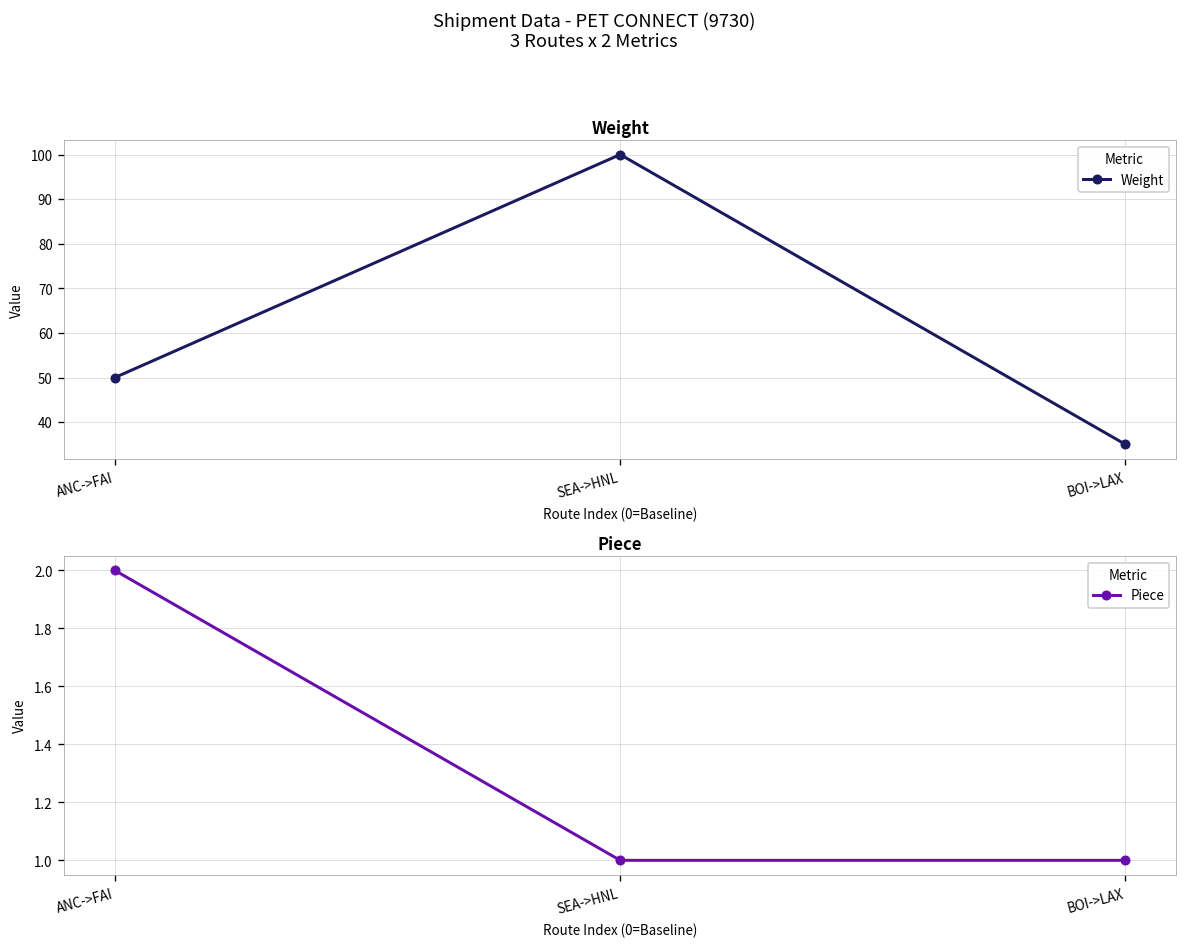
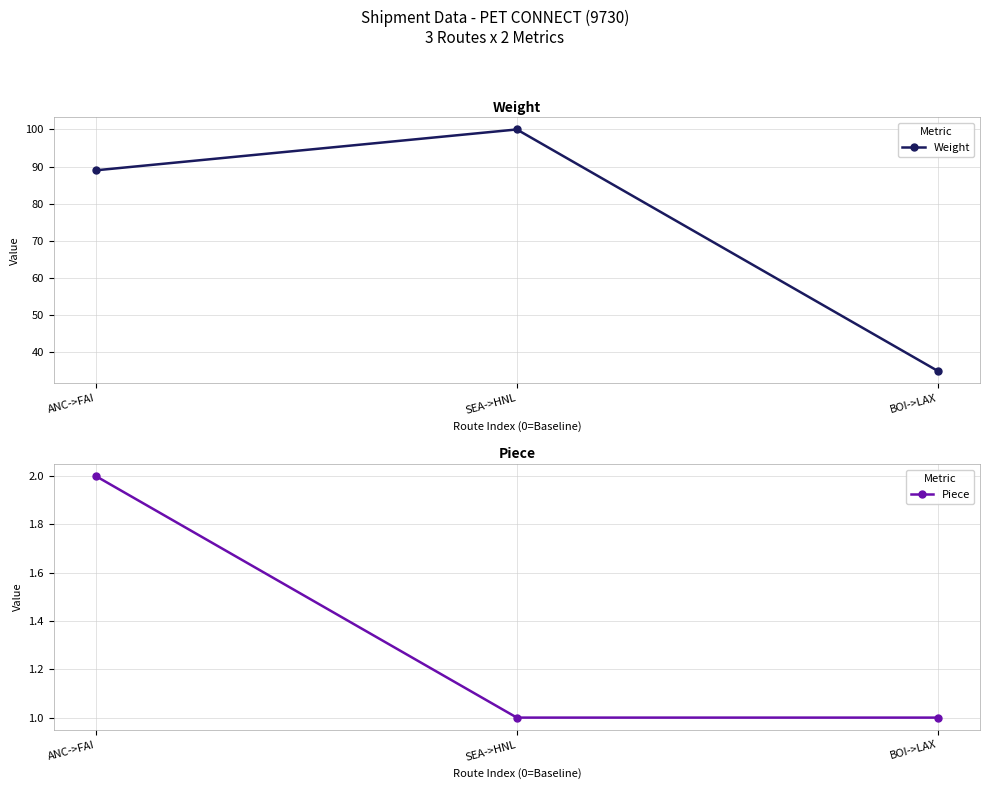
Weight, ANC->FAI: 50 -> 89
